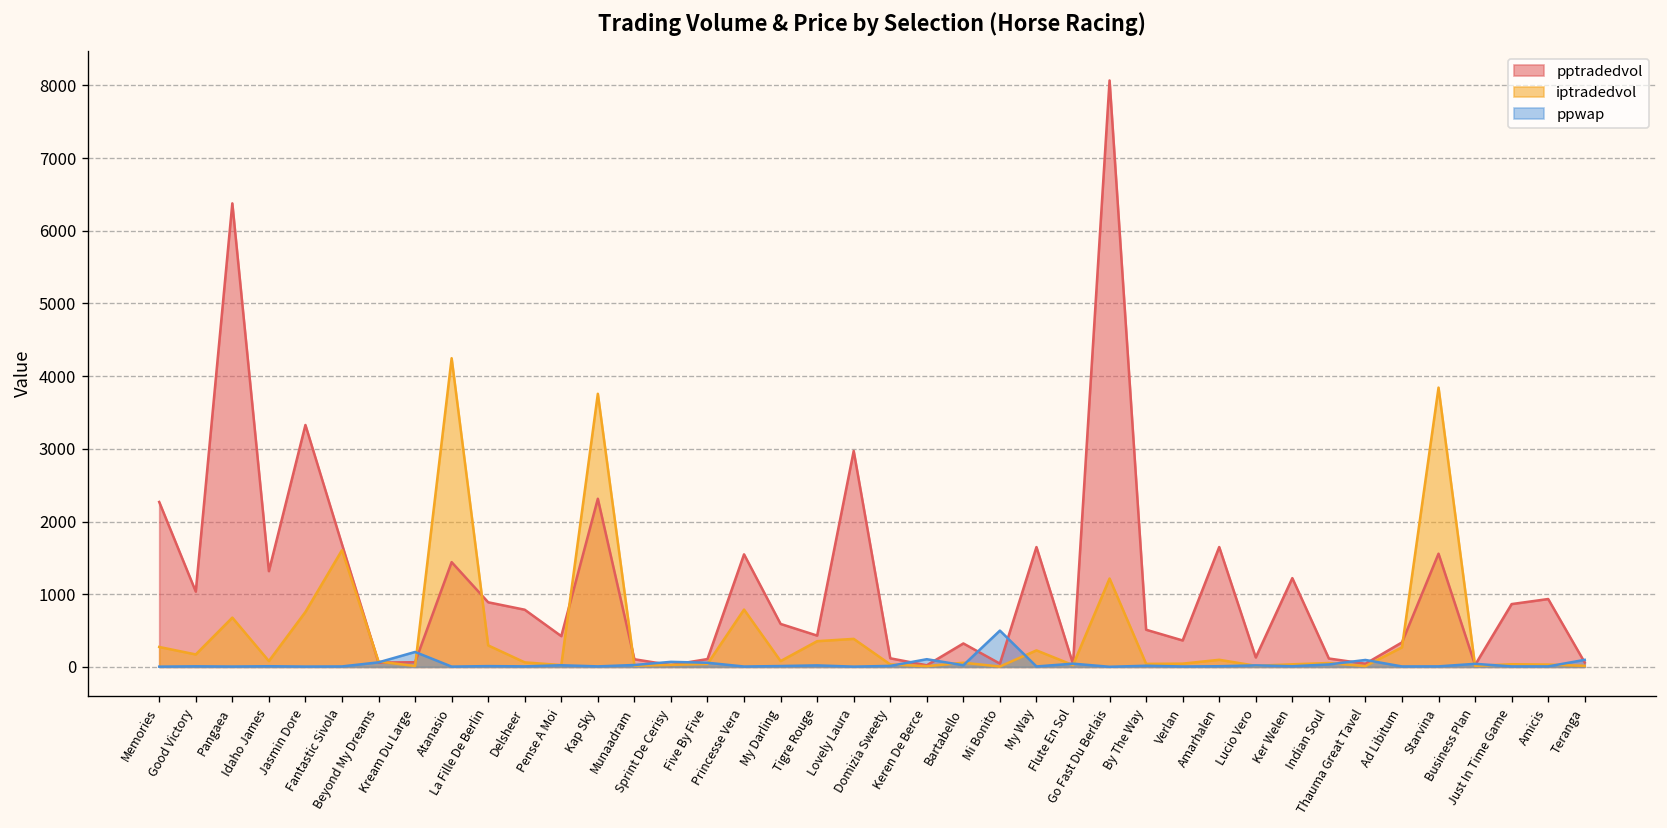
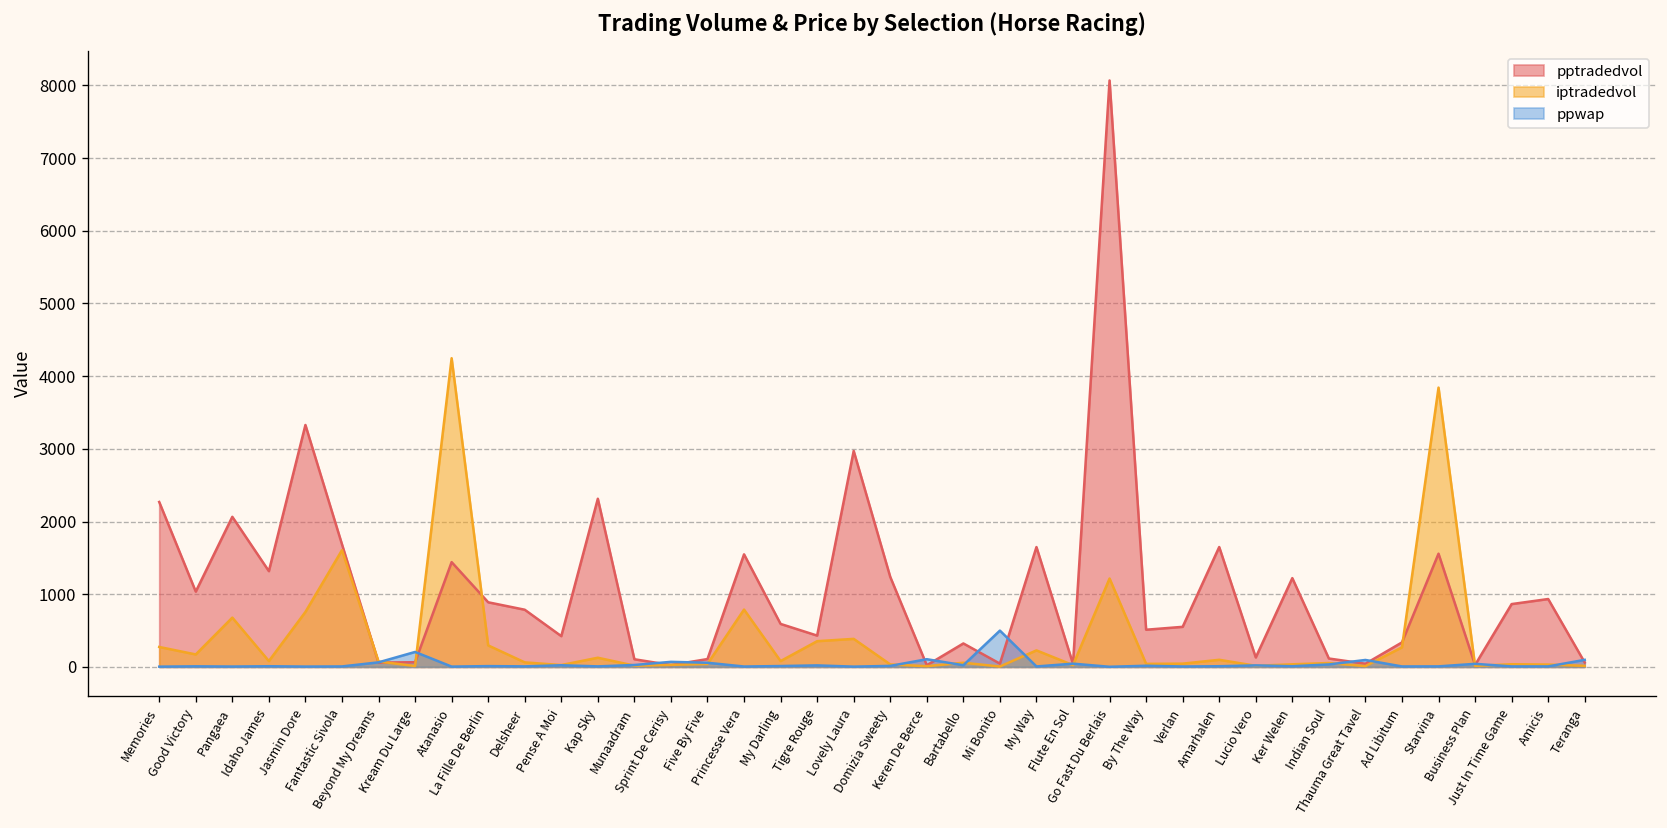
pptradedvol, Pangaea: 6400 -> 2100
iptradedvol, Kap Sky: 3800 -> 100
pptradedvol, Domizia Sweety: 100 -> 1200
pptradedvol, Verlan: 400 -> 600
